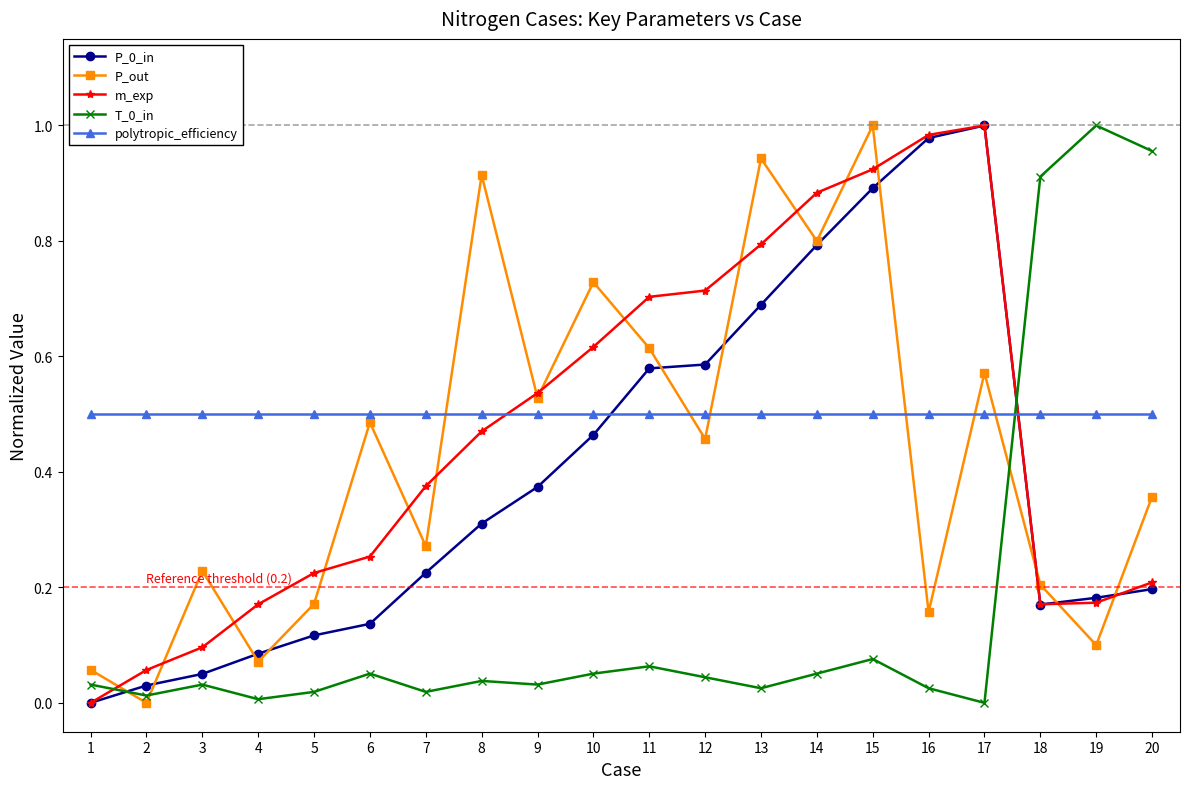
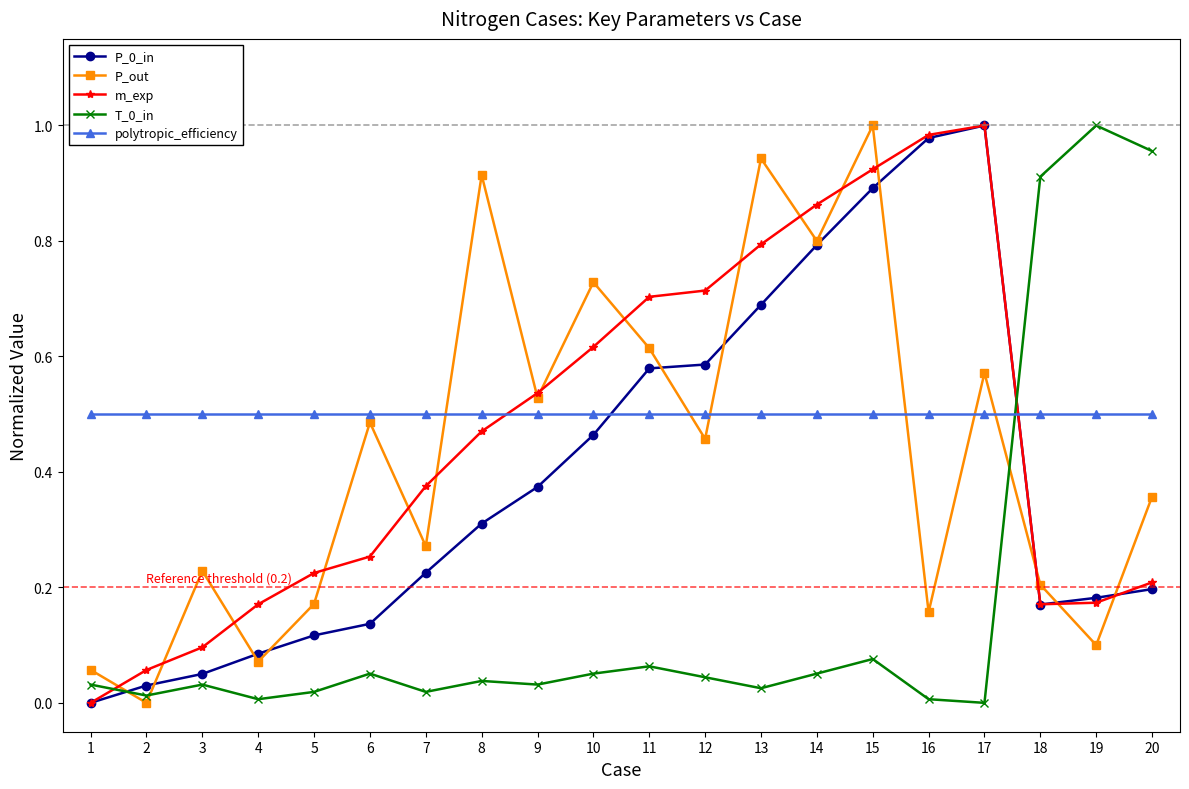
m_exp, 14: 0.88 -> 0.86
T_0_in, 16: 0.03 -> 0.01
